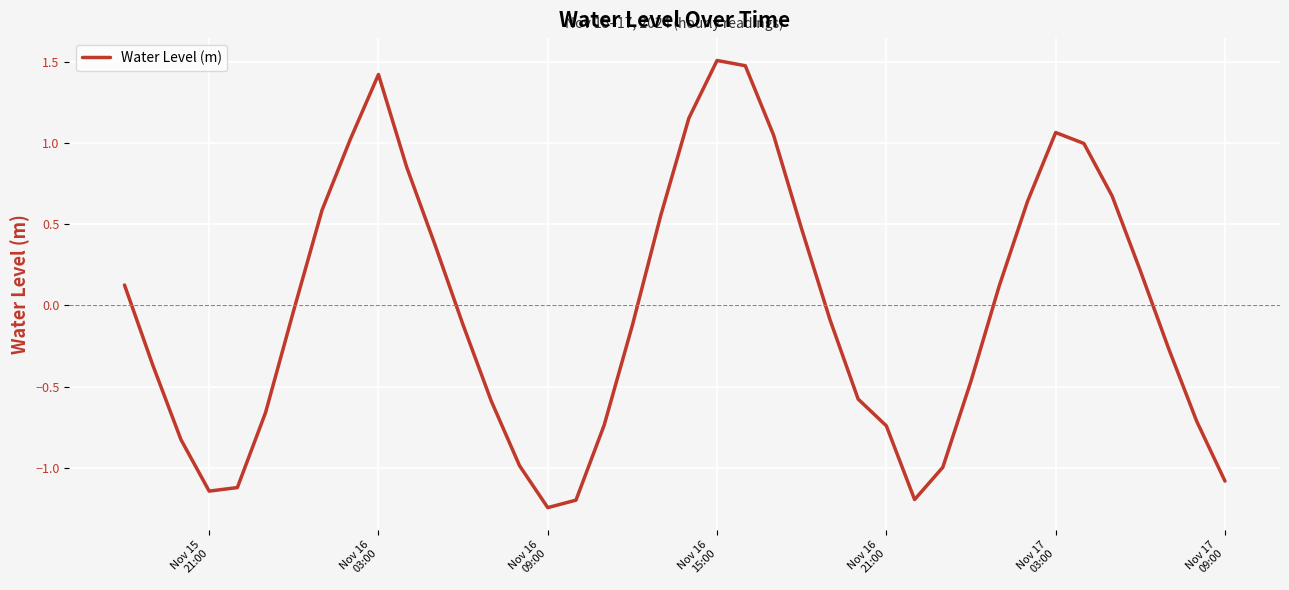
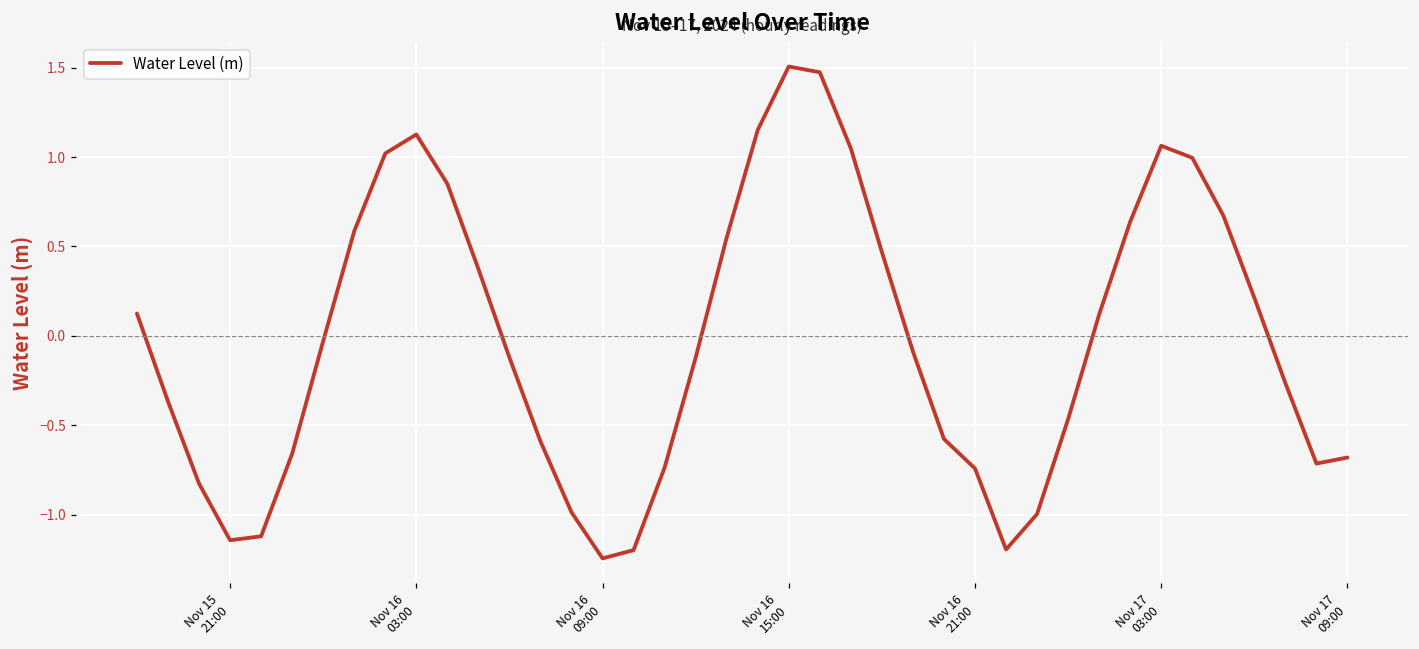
Nov 16 03:00: 1.42 -> 1.13
Nov 17 09:00: -1.08 -> -0.68
